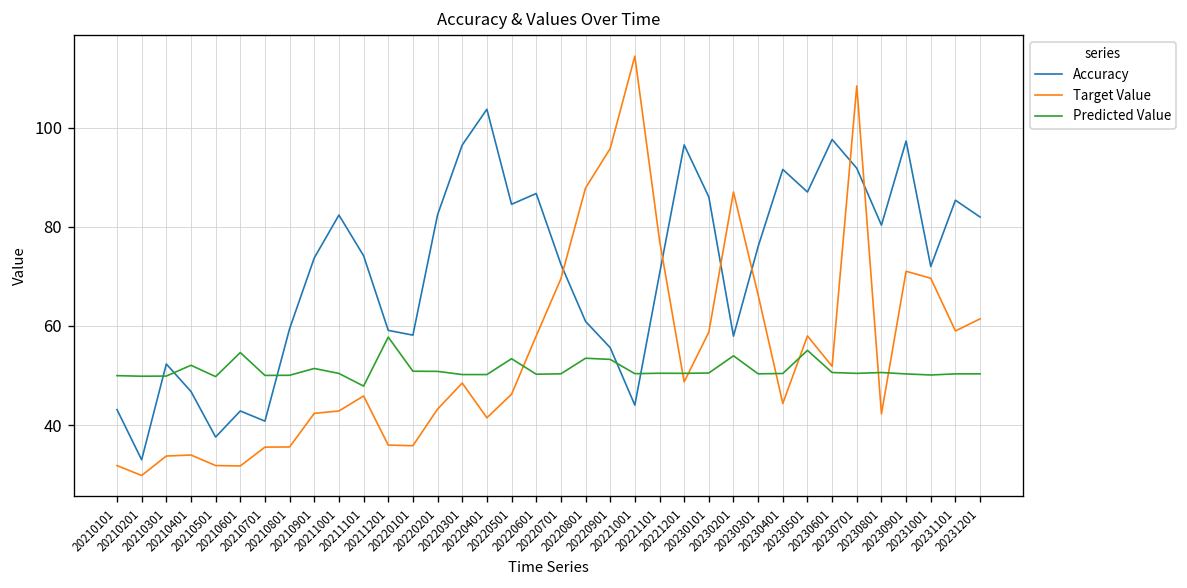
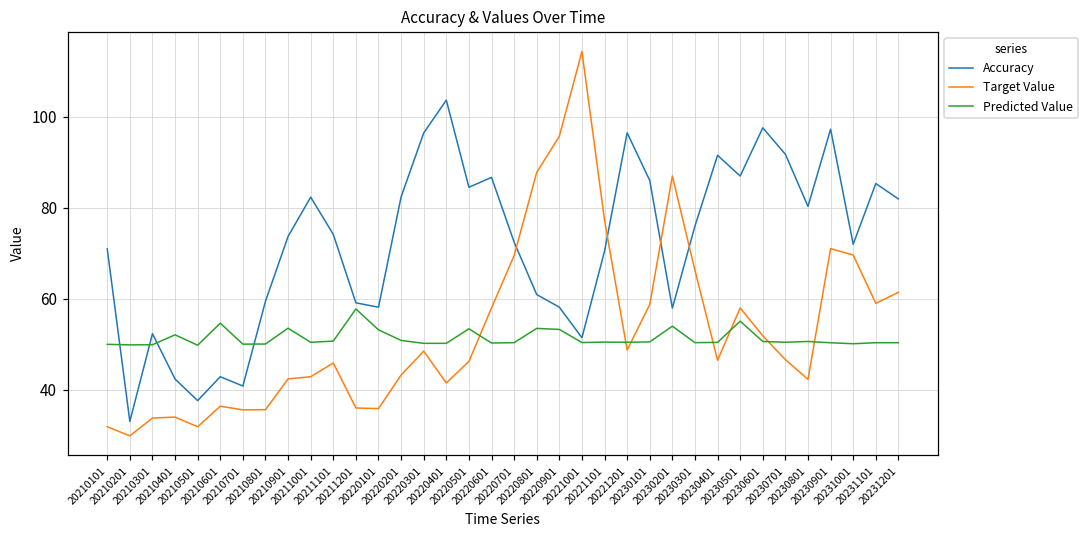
Accuracy, 20210101: 43 -> 71
Accuracy, 20210401: 47 -> 42
Target Value, 20210601: 32 -> 36
Predicted Value, 20210901: 51 -> 54
Predicted Value, 20211101: 48 -> 51
Predicted Value, 20220101: 51 -> 53
Accuracy, 20220901: 56 -> 58
Accuracy, 20221001: 44 -> 51
Target Value, 20230401: 44 -> 47
Target Value, 20230701: 108 -> 47
